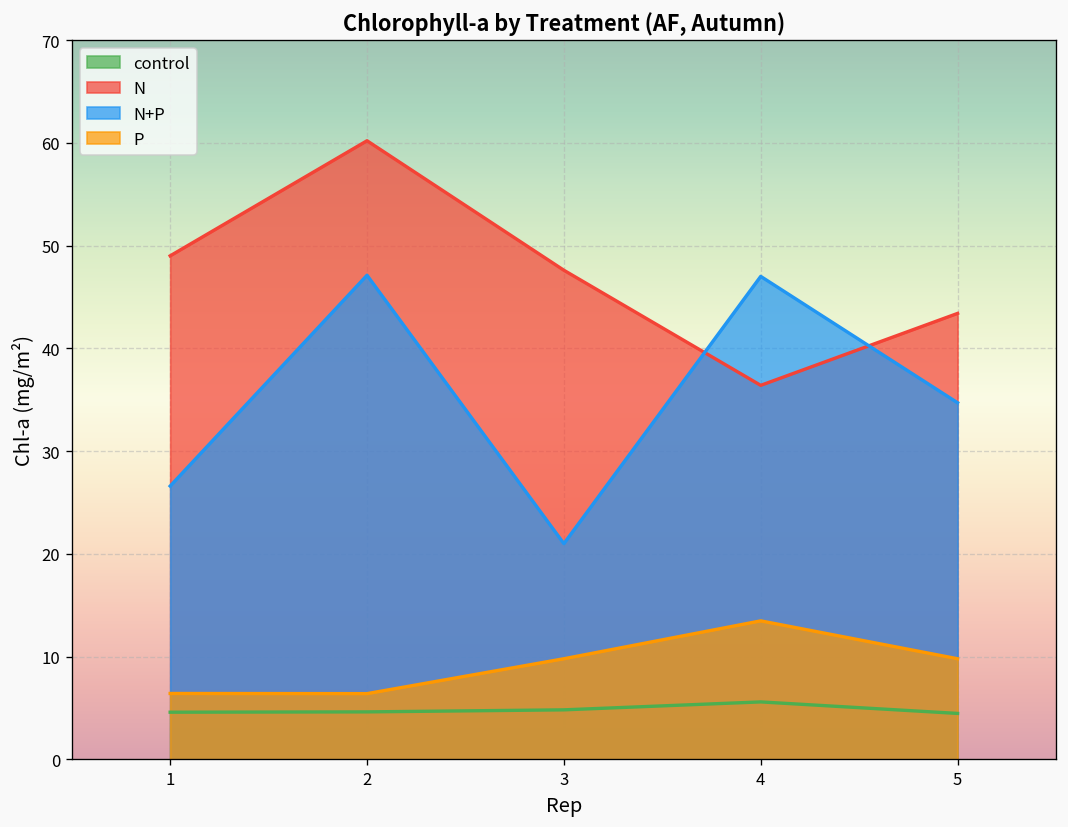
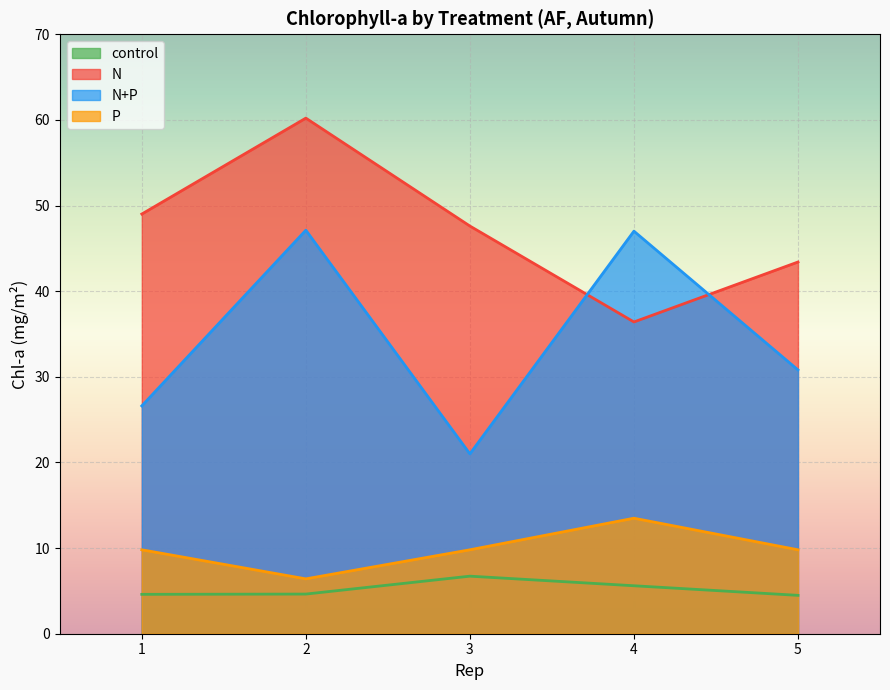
P, 1: 6 -> 10
control, 3: 5 -> 7
N+P, 5: 35 -> 31
